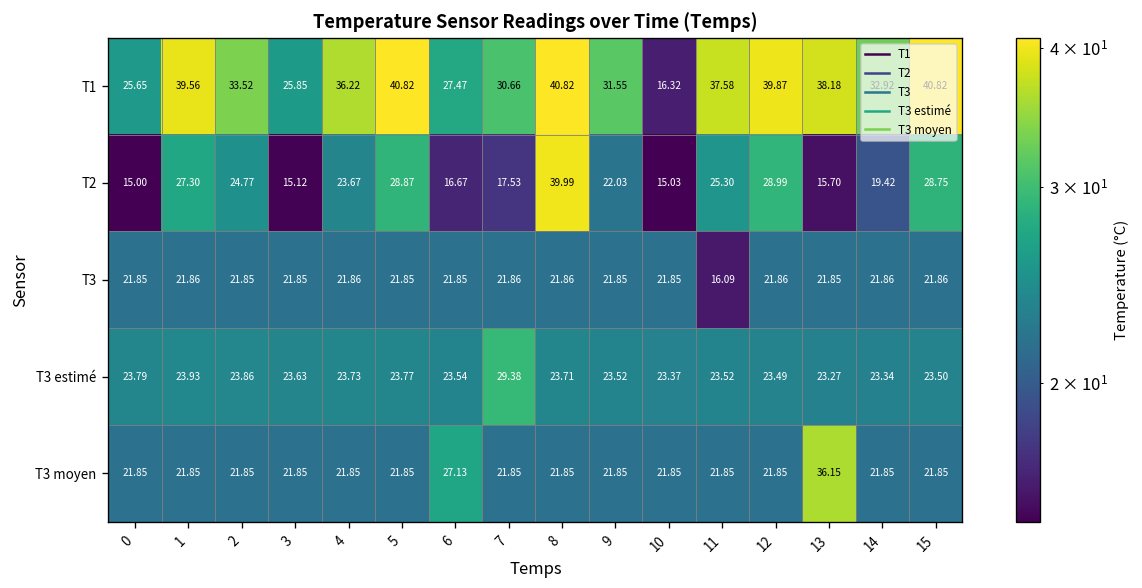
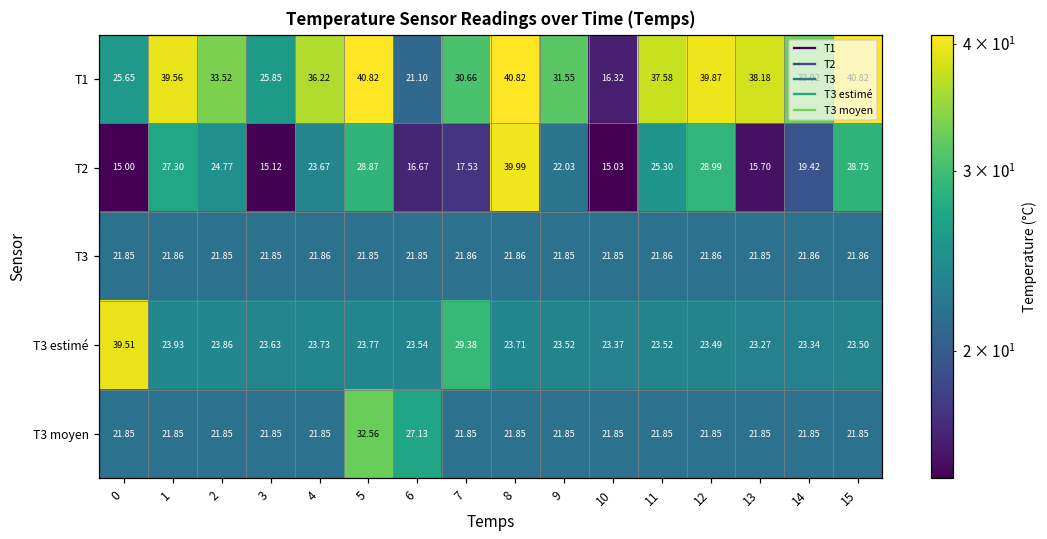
T1, 6: 27.47 -> 21.10
T3, 11: 16.09 -> 21.86
T3 estimé, 0: 23.79 -> 39.51
T3 moyen, 5: 21.85 -> 32.56
T3 moyen, 13: 36.15 -> 21.85
